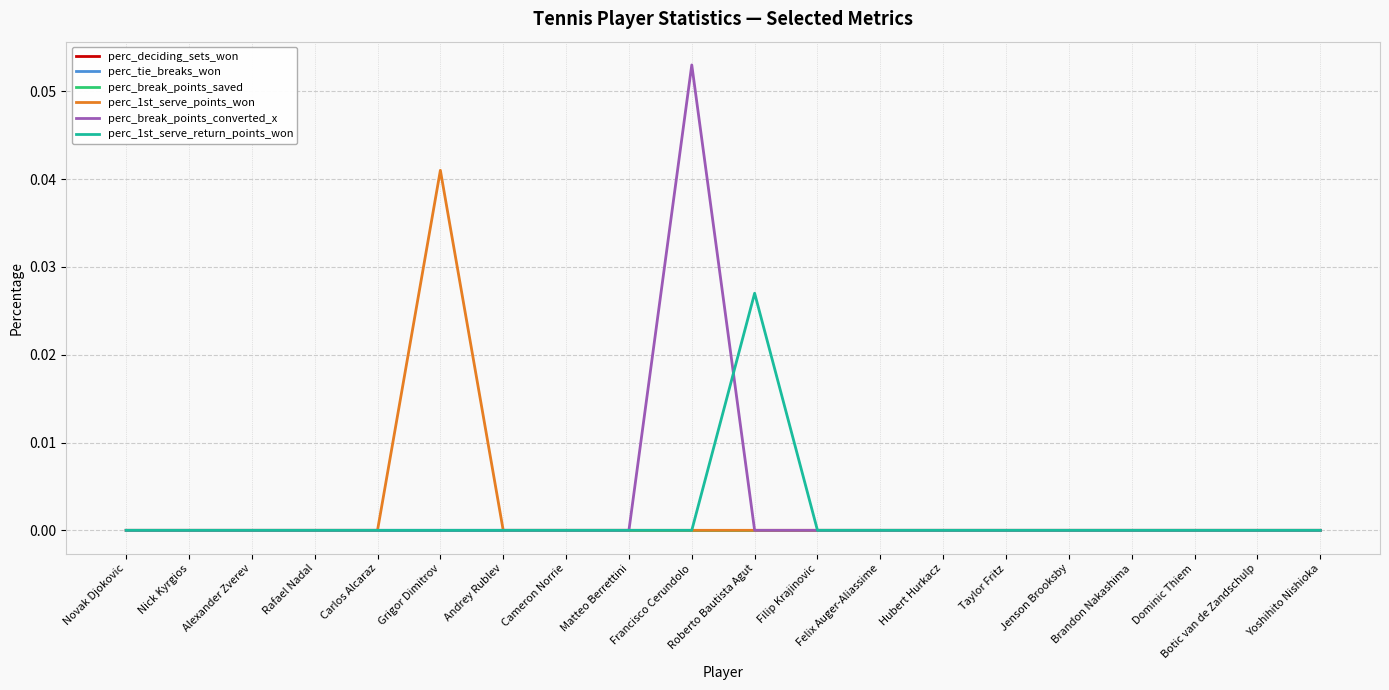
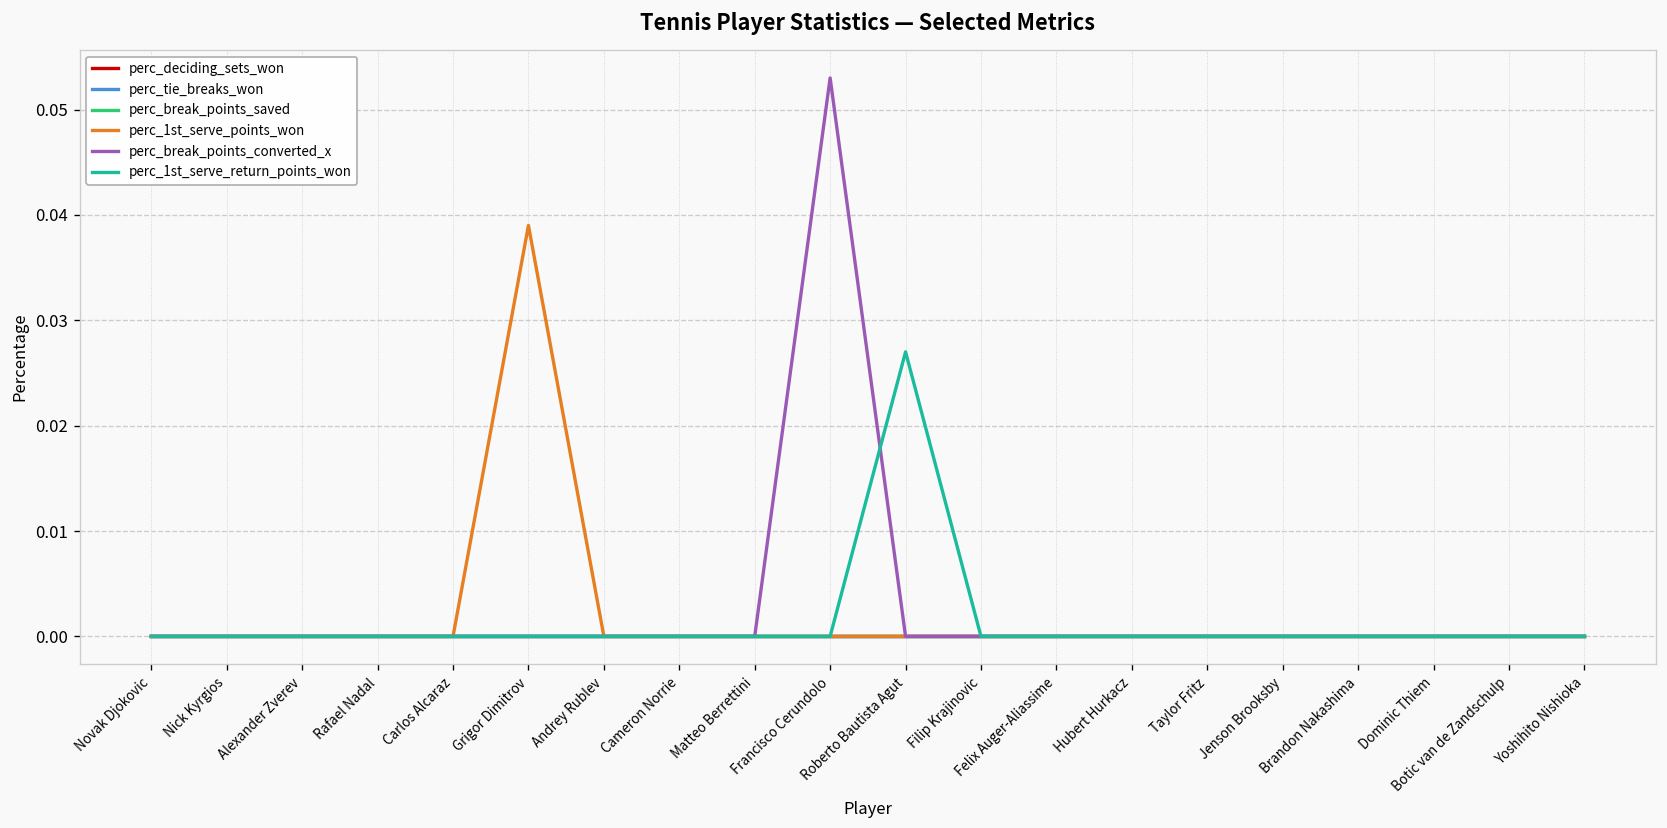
perc_1st_serve_points_won, Grigor Dimitrov: 0.041 -> 0.039
